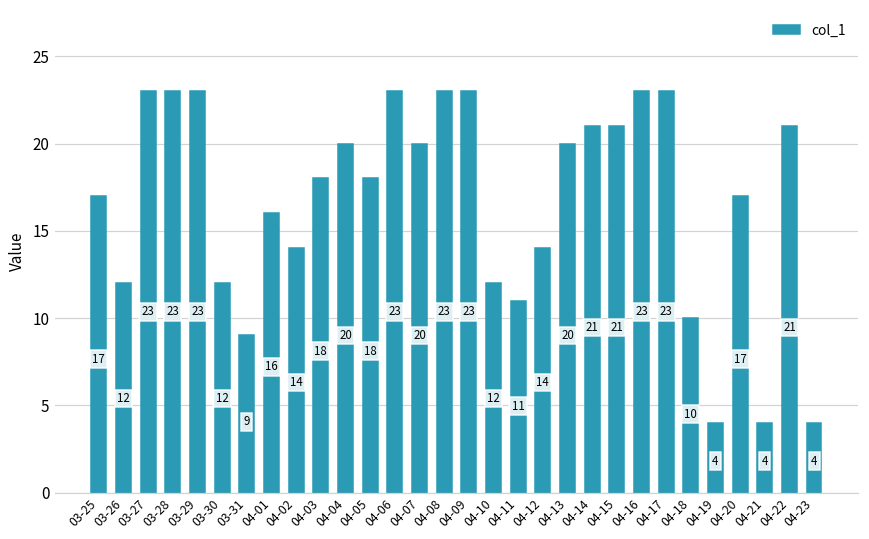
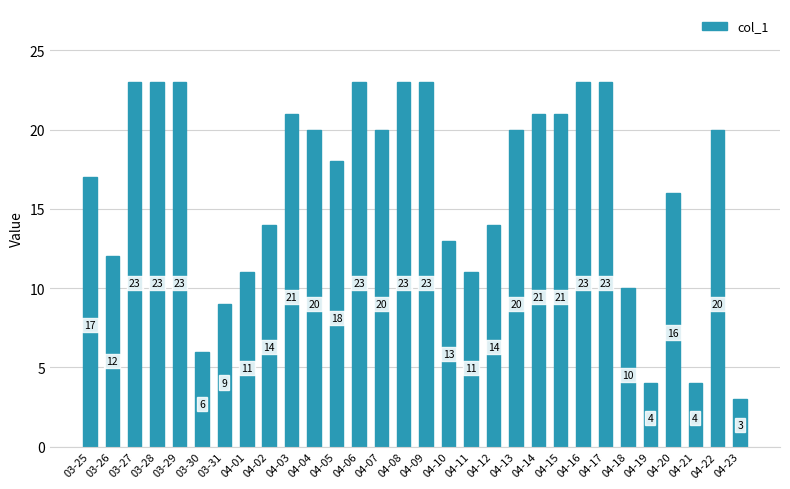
03-30: 12 -> 6
04-01: 16 -> 11
04-03: 18 -> 21
04-10: 12 -> 13
04-20: 17 -> 16
04-22: 21 -> 20
04-23: 4 -> 3
